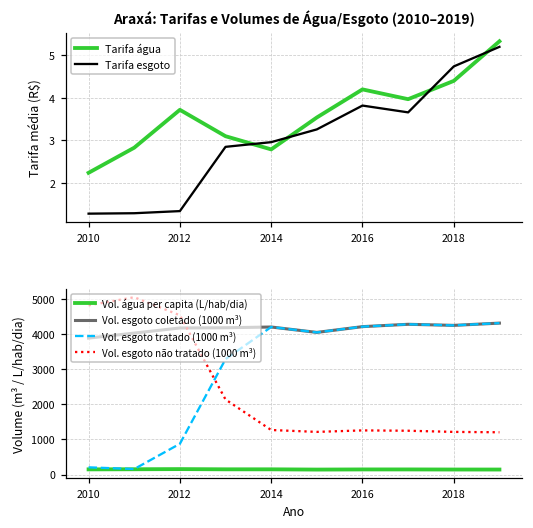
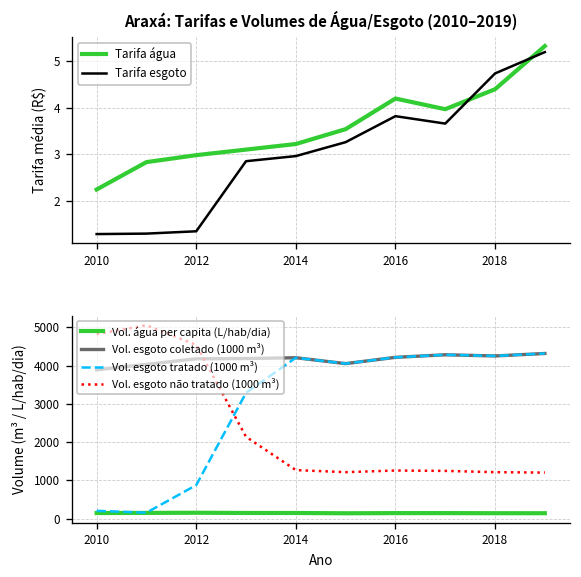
Araxá: Tarifas e Volumes de Água/Esgoto (2010–2019), Tarifa água, 2012: 3.7 -> 3.0
Araxá: Tarifas e Volumes de Água/Esgoto (2010–2019), Tarifa água, 2014: 2.8 -> 3.2
